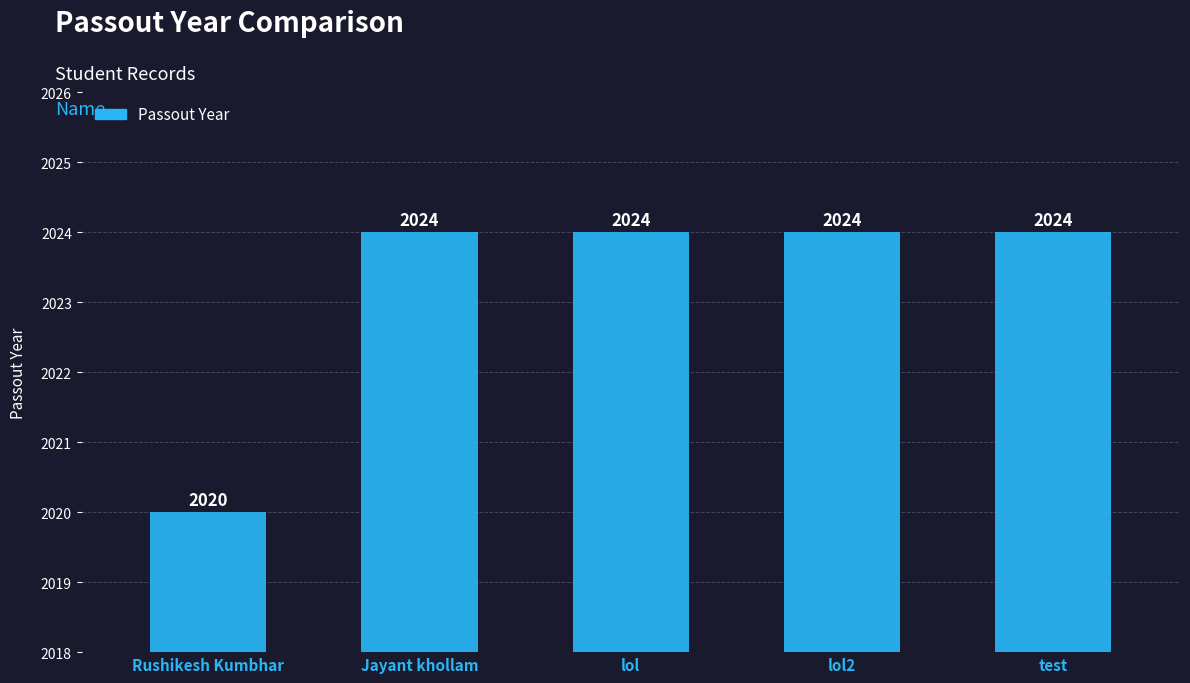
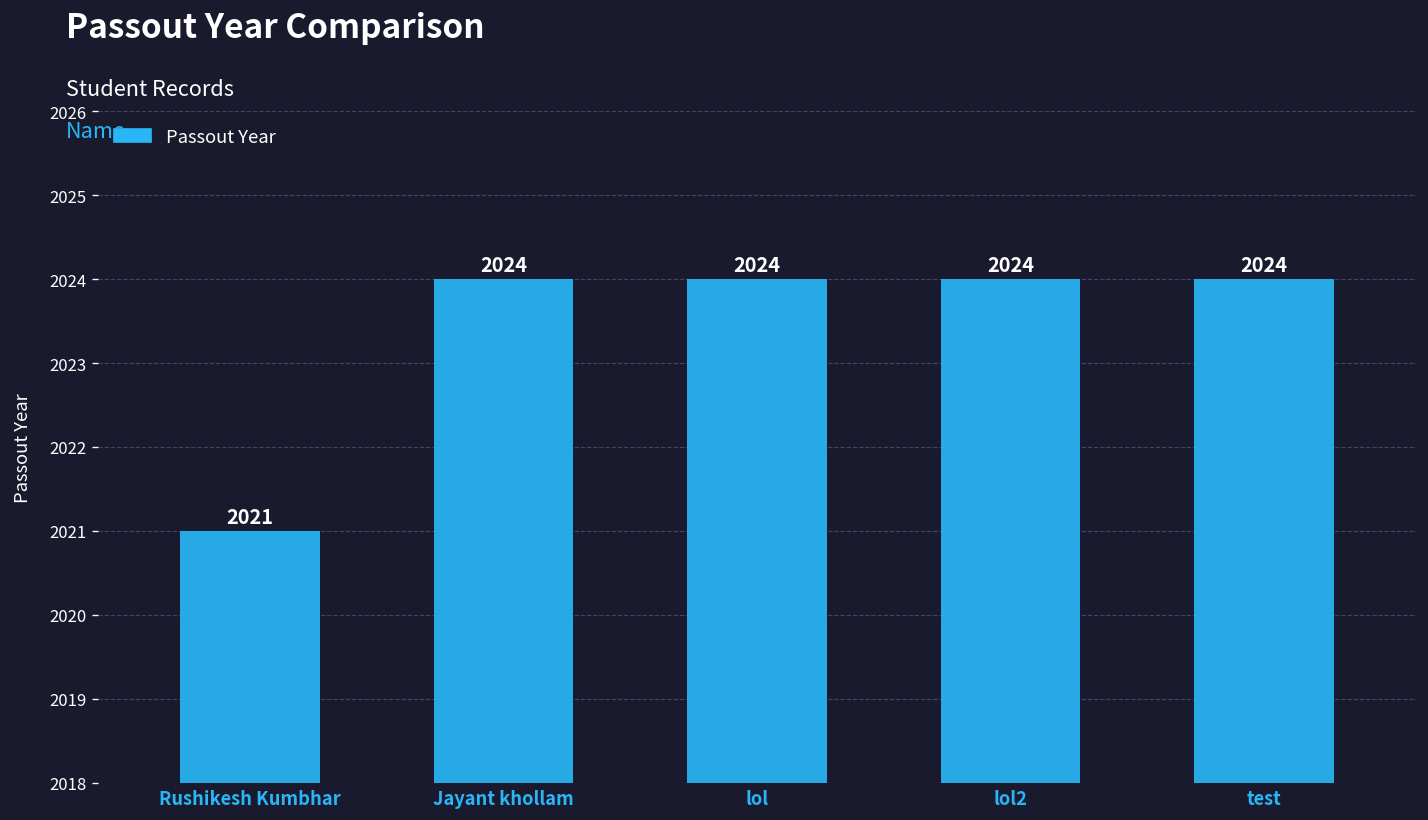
Rushikesh Kumbhar: 2020 -> 2021
